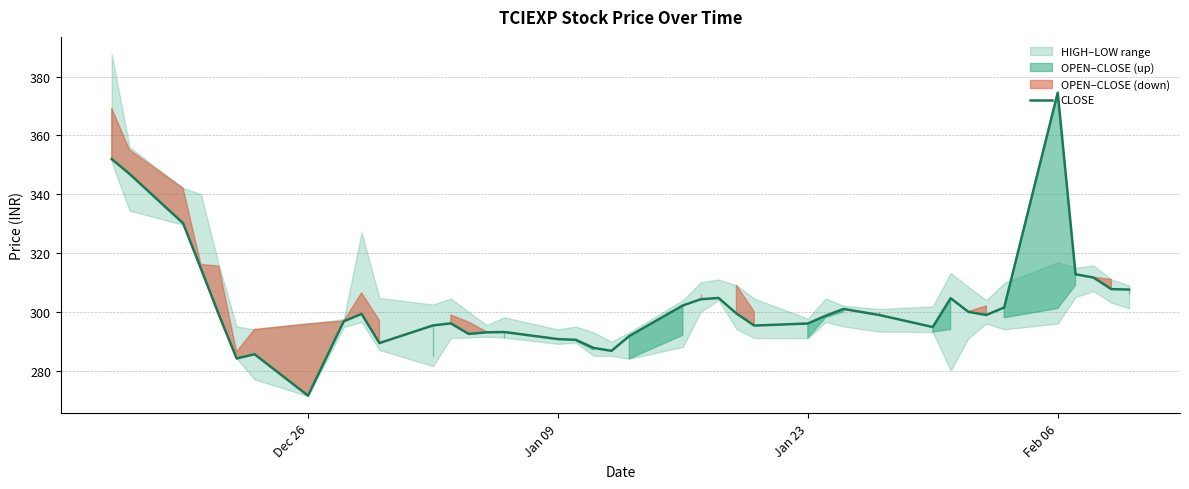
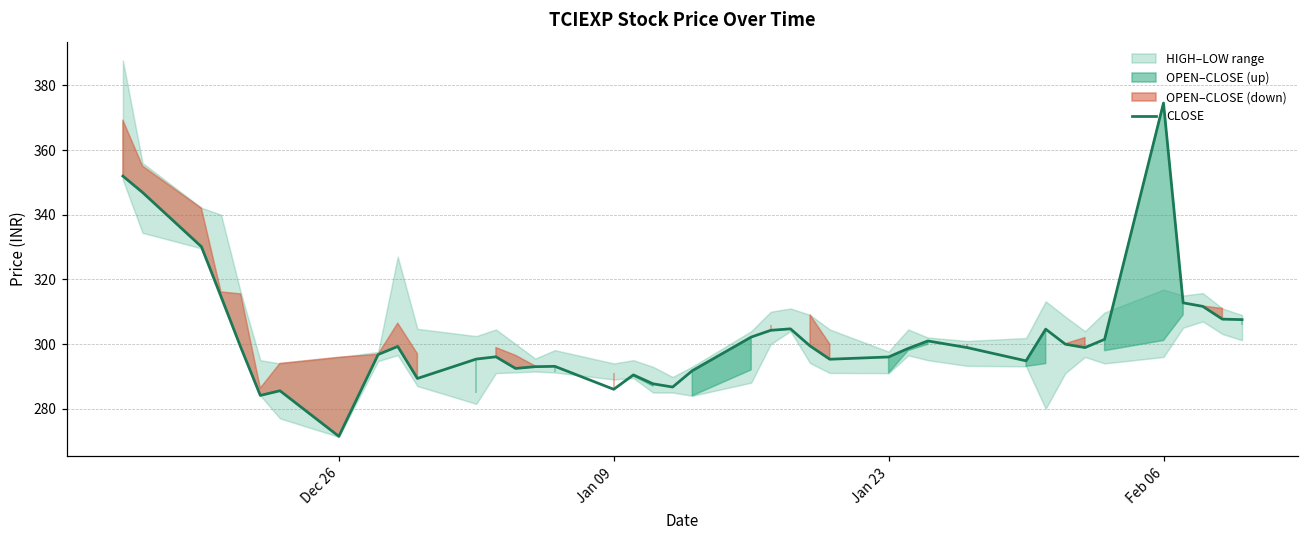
CLOSE, Jan 09: 291 -> 286
